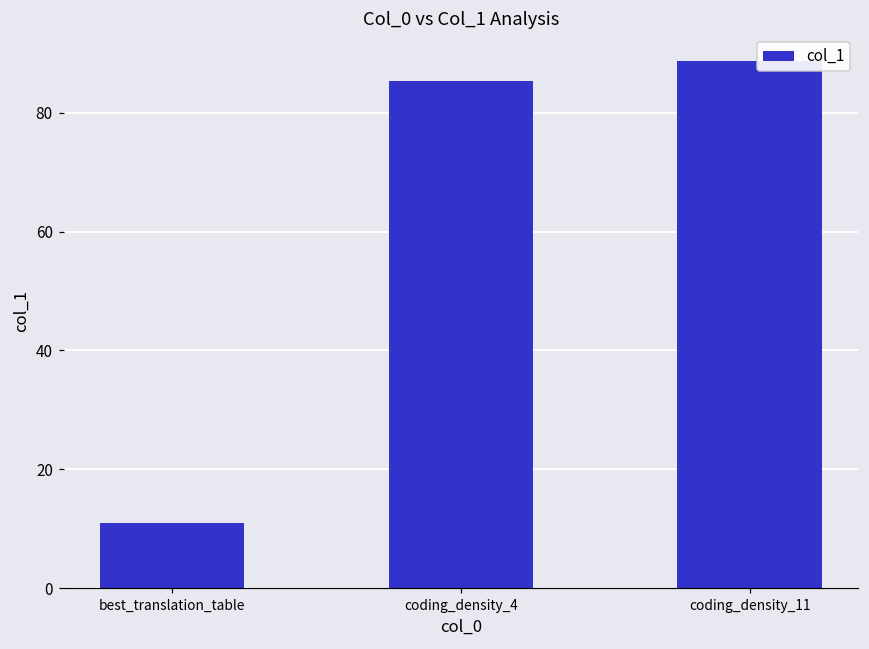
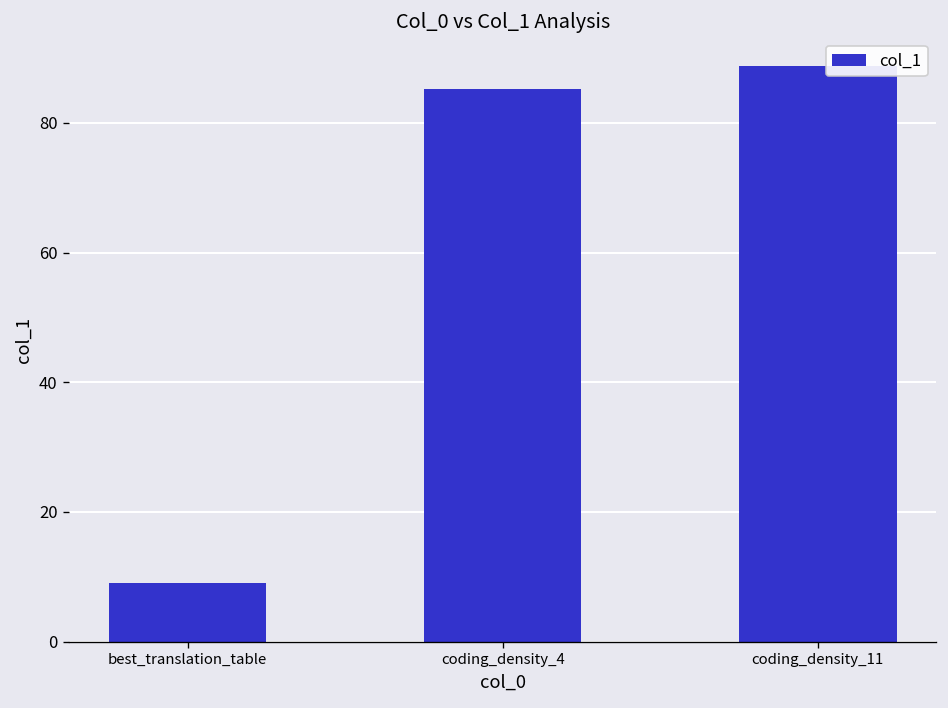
best_translation_table: 11 -> 9
